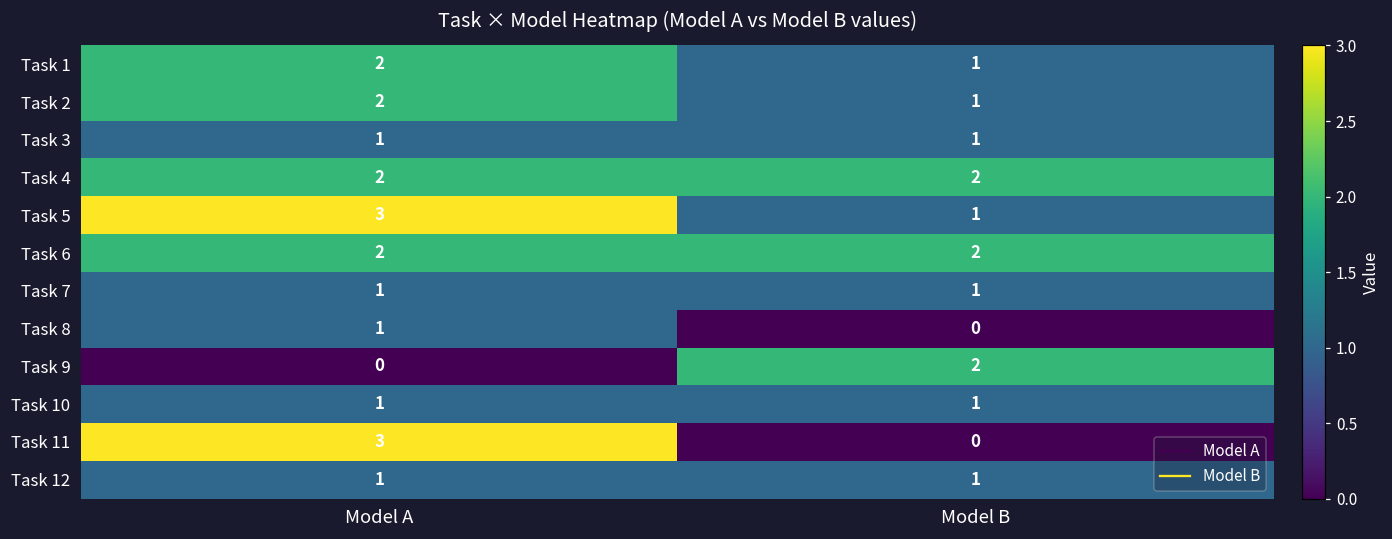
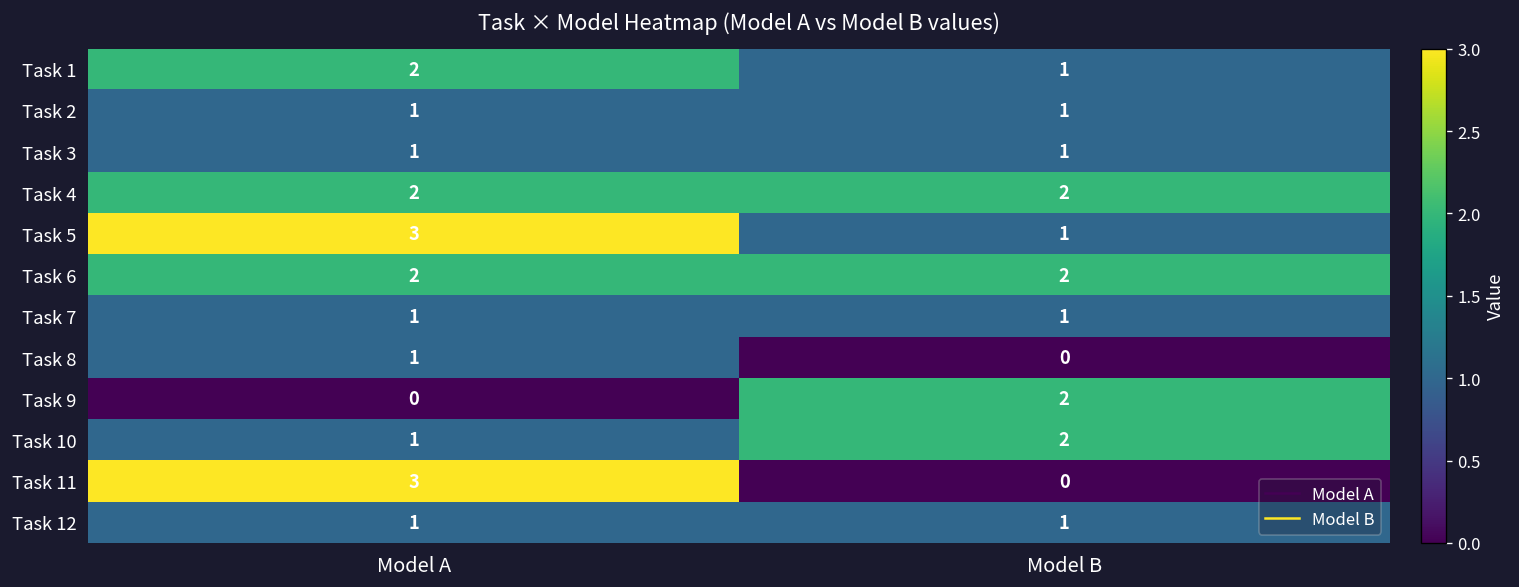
Task 2, Model A: 2 -> 1
Task 10, Model B: 1 -> 2
